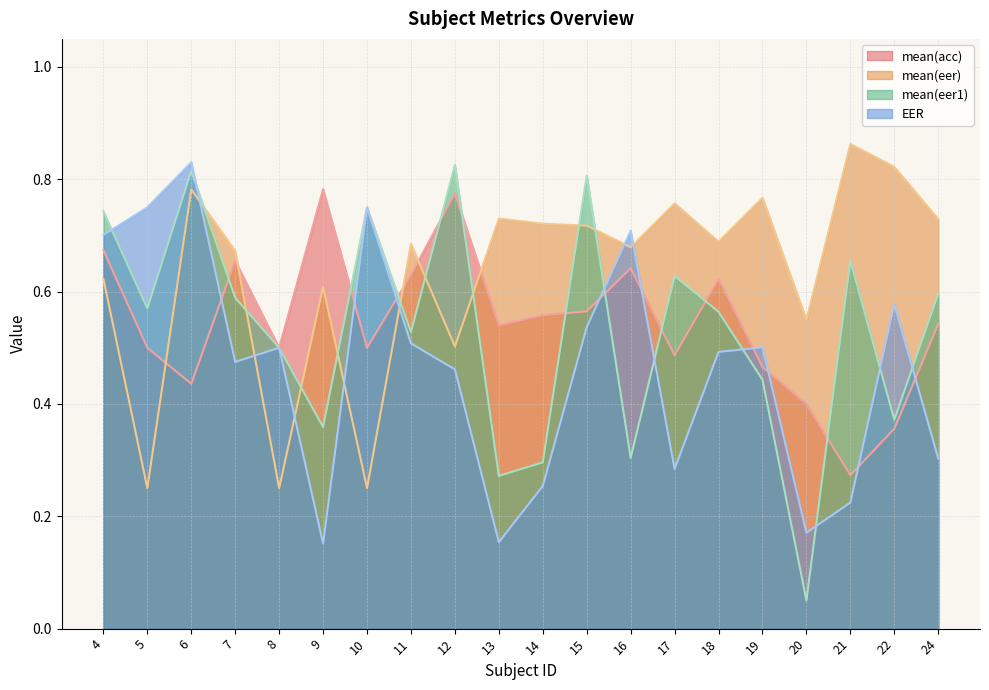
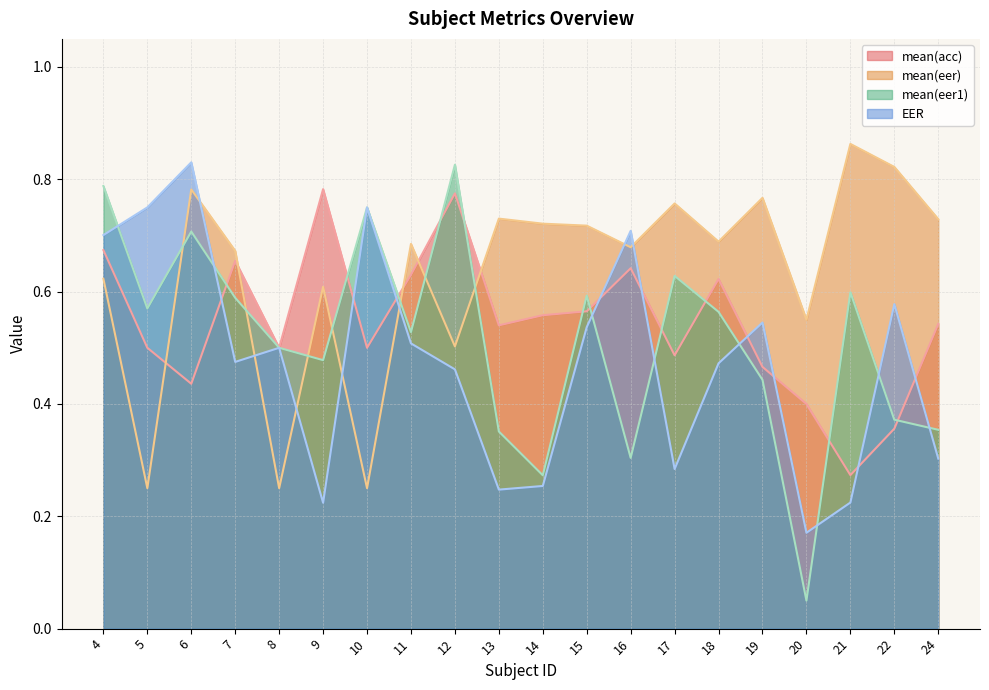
mean(eer1), 4: 0.74 -> 0.79
mean(eer1), 6: 0.82 -> 0.71
mean(eer1), 9: 0.36 -> 0.48
EER, 9: 0.15 -> 0.22
mean(eer1), 13: 0.27 -> 0.35
EER, 13: 0.15 -> 0.25
mean(eer1), 14: 0.30 -> 0.27
mean(eer1), 15: 0.81 -> 0.59
EER, 18: 0.49 -> 0.47
EER, 19: 0.50 -> 0.55
mean(eer1), 21: 0.66 -> 0.60
mean(eer1), 24: 0.60 -> 0.35
